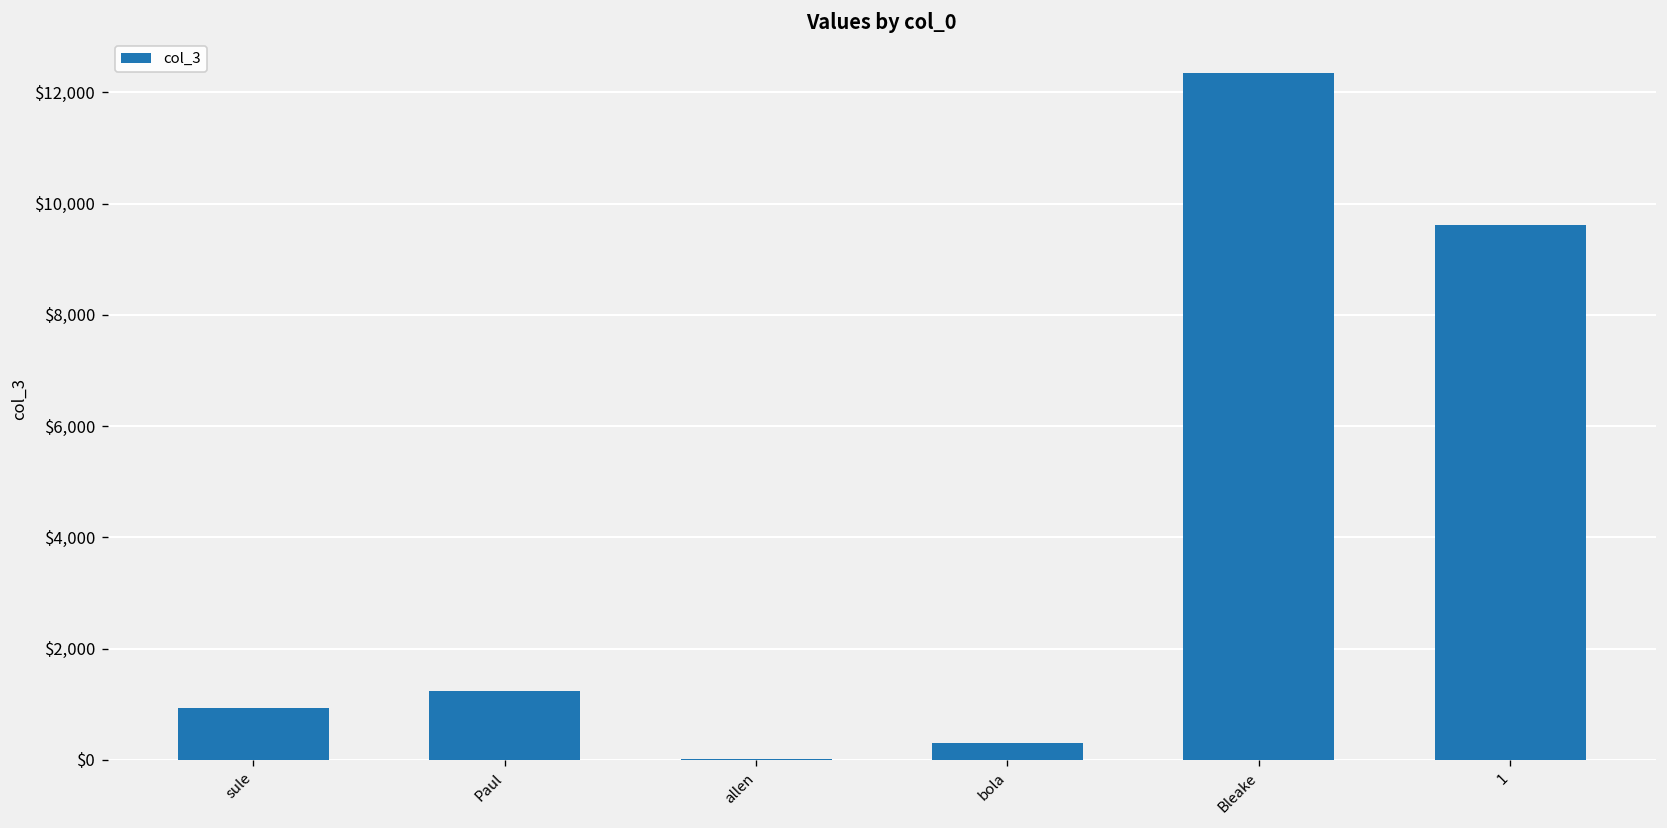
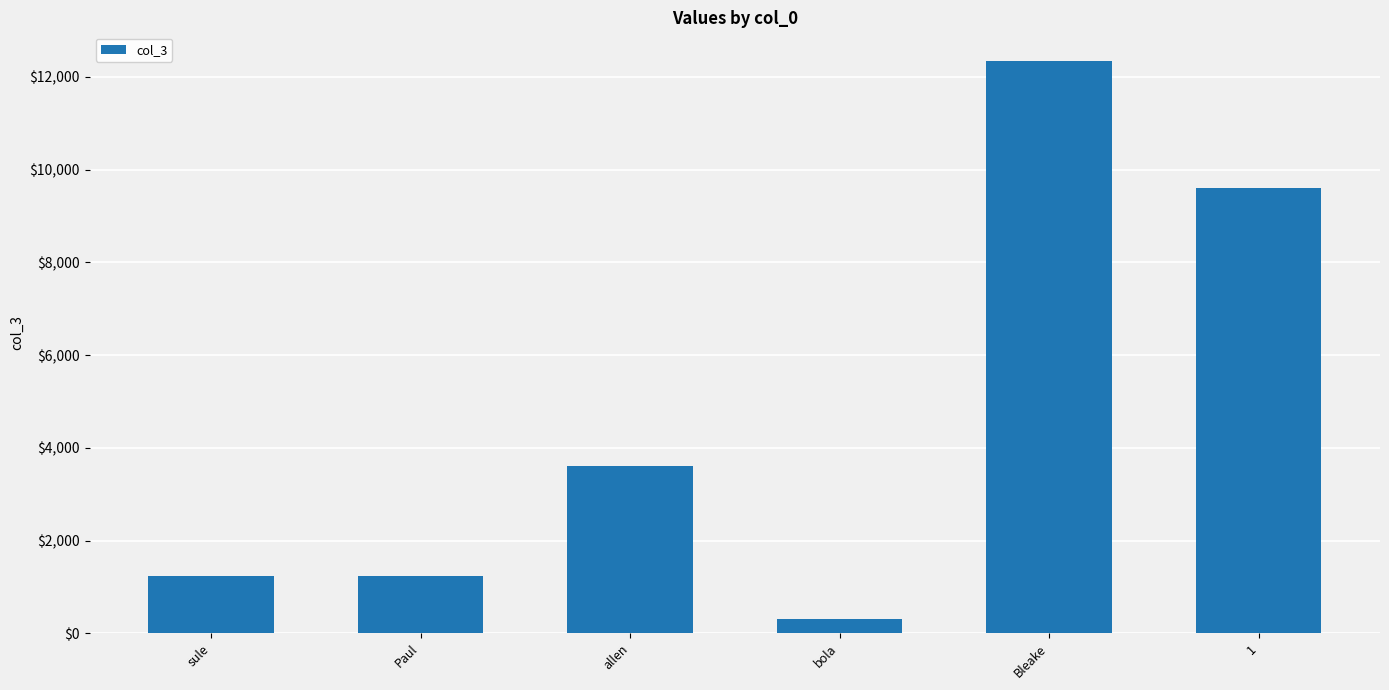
sule: $900 -> $1,200
allen: $0 -> $3,600
